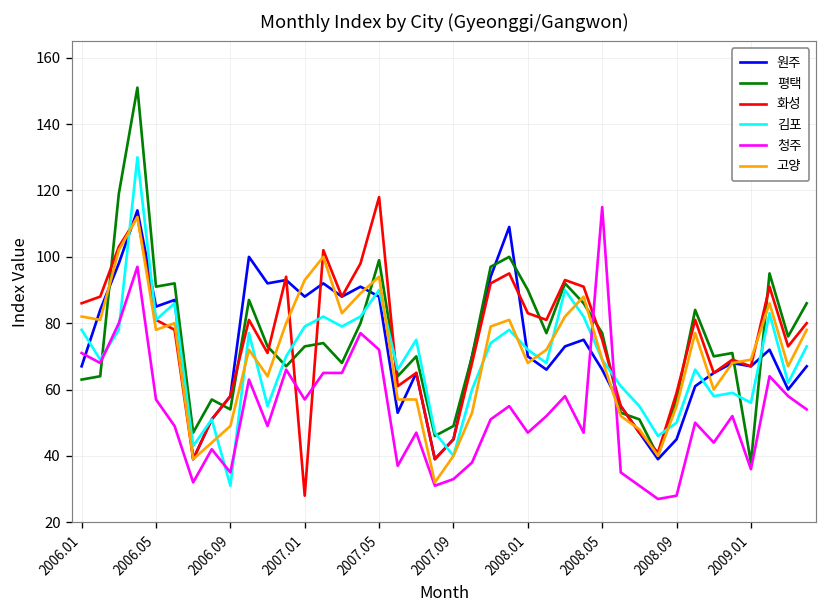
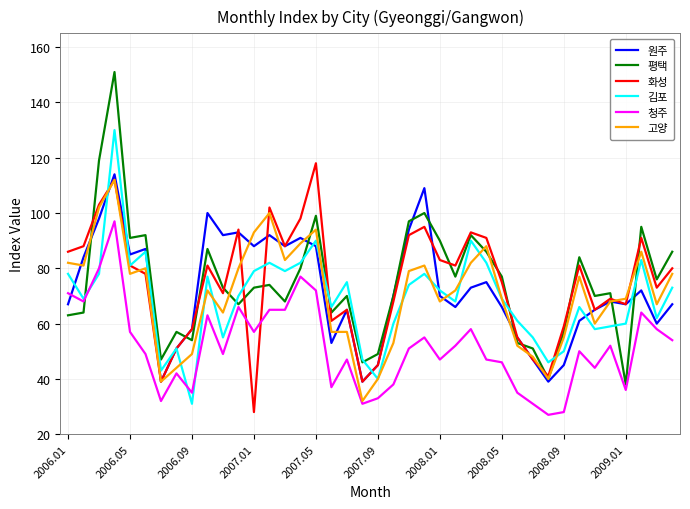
청주, 2008.05: 115 -> 46
김포, 2009.01: 56 -> 60
